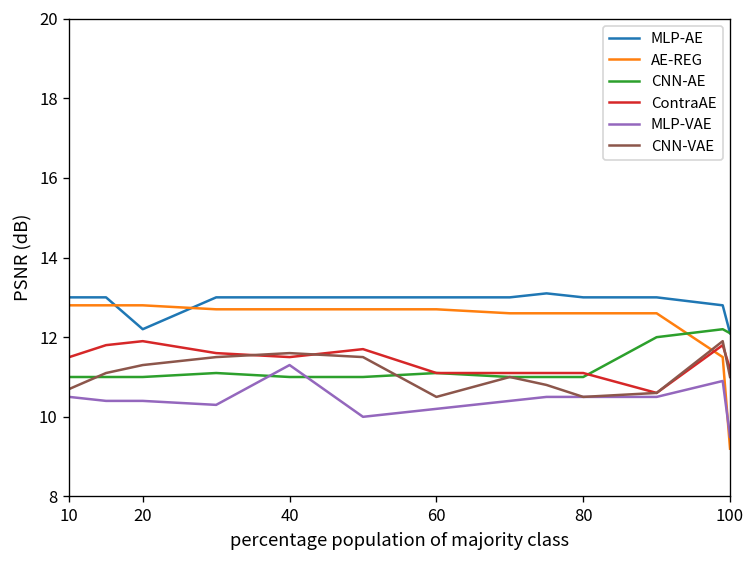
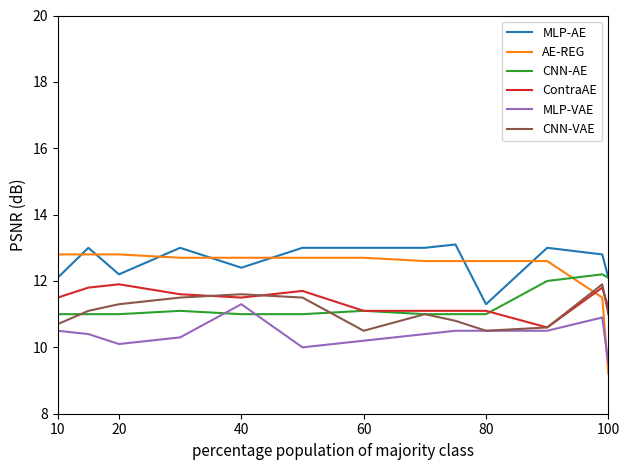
MLP-AE, 10: 13.0 -> 12.1
MLP-VAE, 20: 10.4 -> 10.1
MLP-AE, 40: 13.0 -> 12.4
MLP-AE, 80: 13.0 -> 11.3
